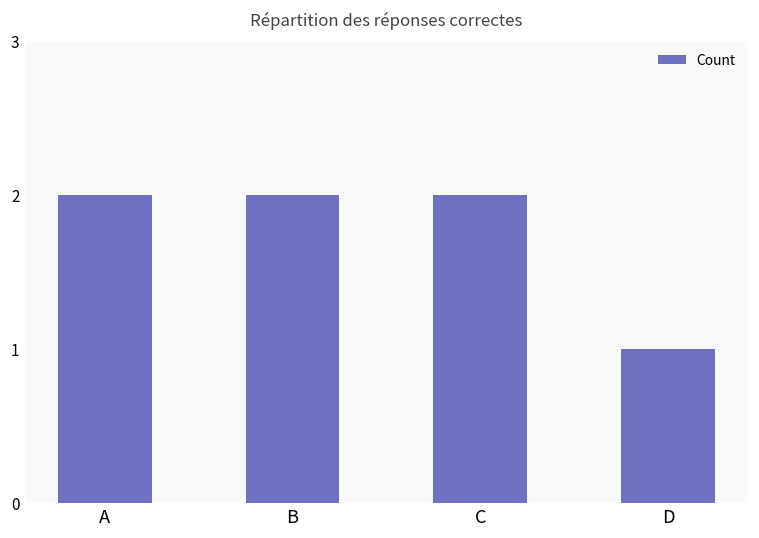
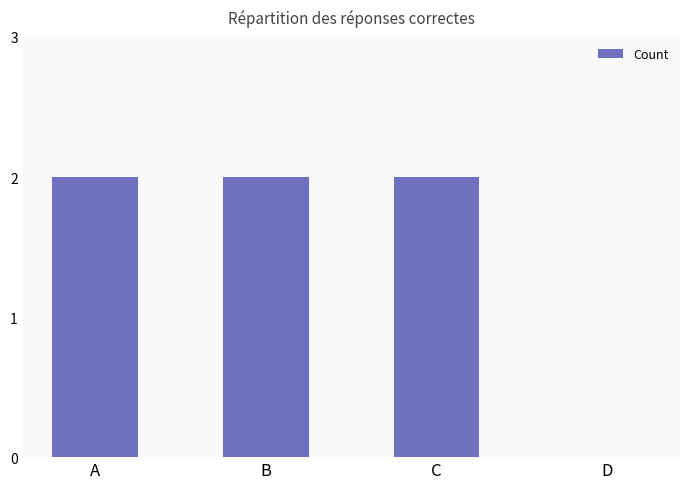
D: 1 -> 0
